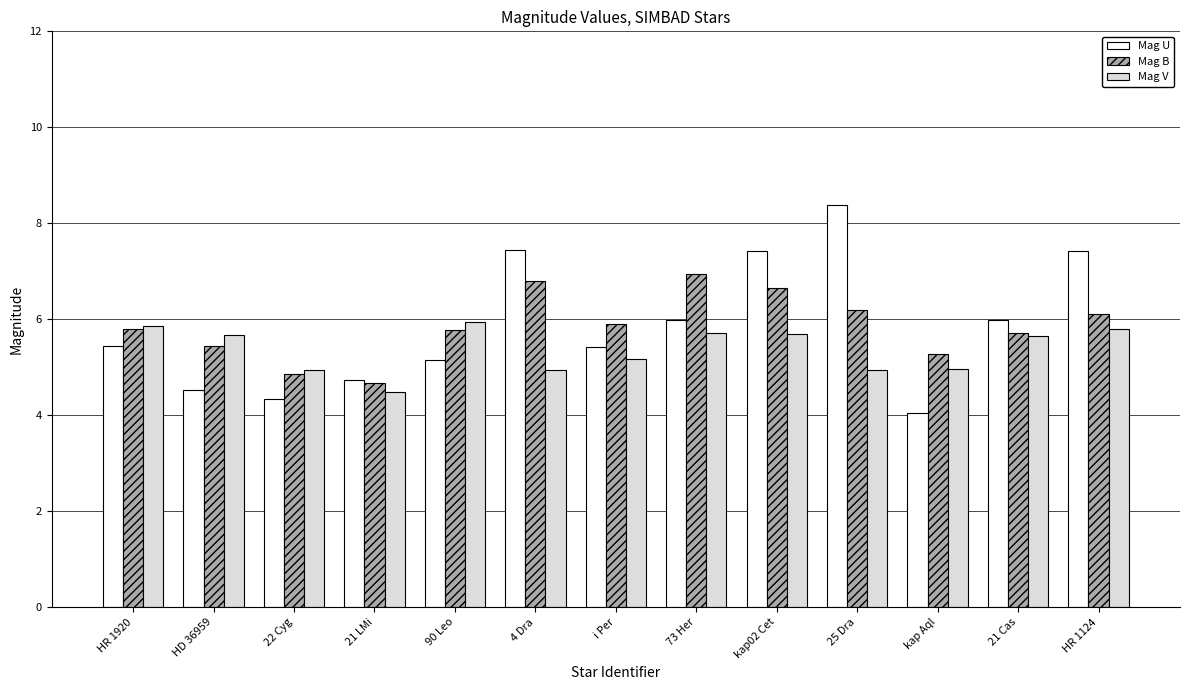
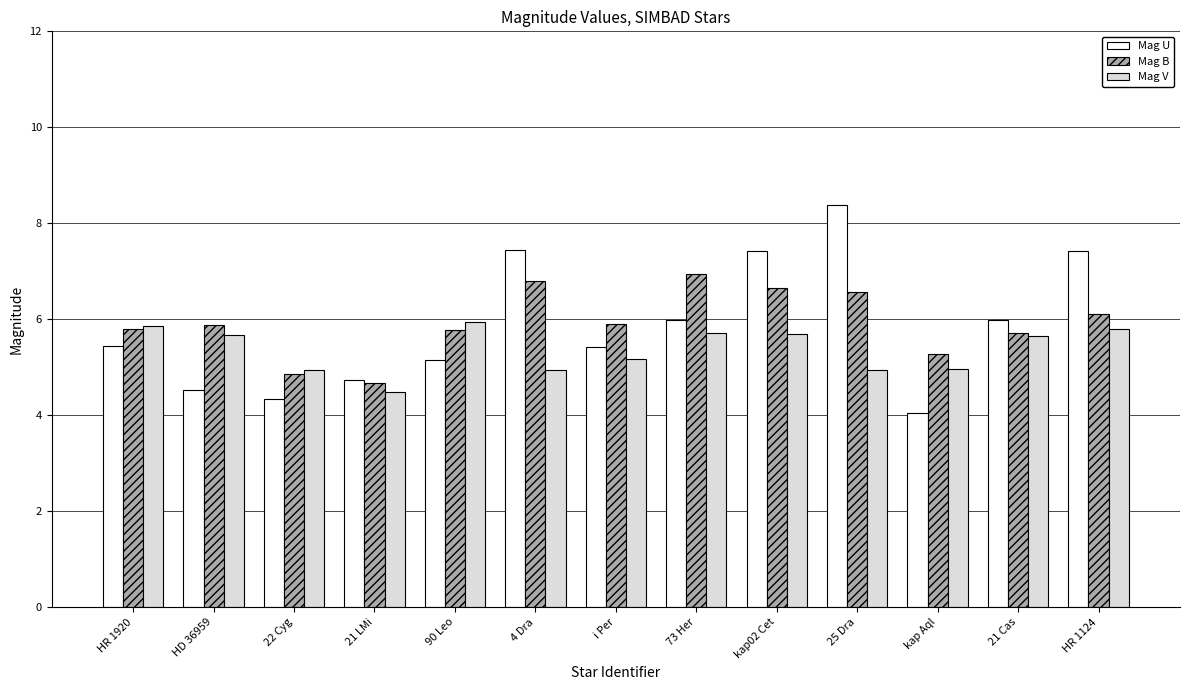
Mag B, HD 36959: 5.4 -> 5.9
Mag B, 25 Dra: 6.2 -> 6.6
